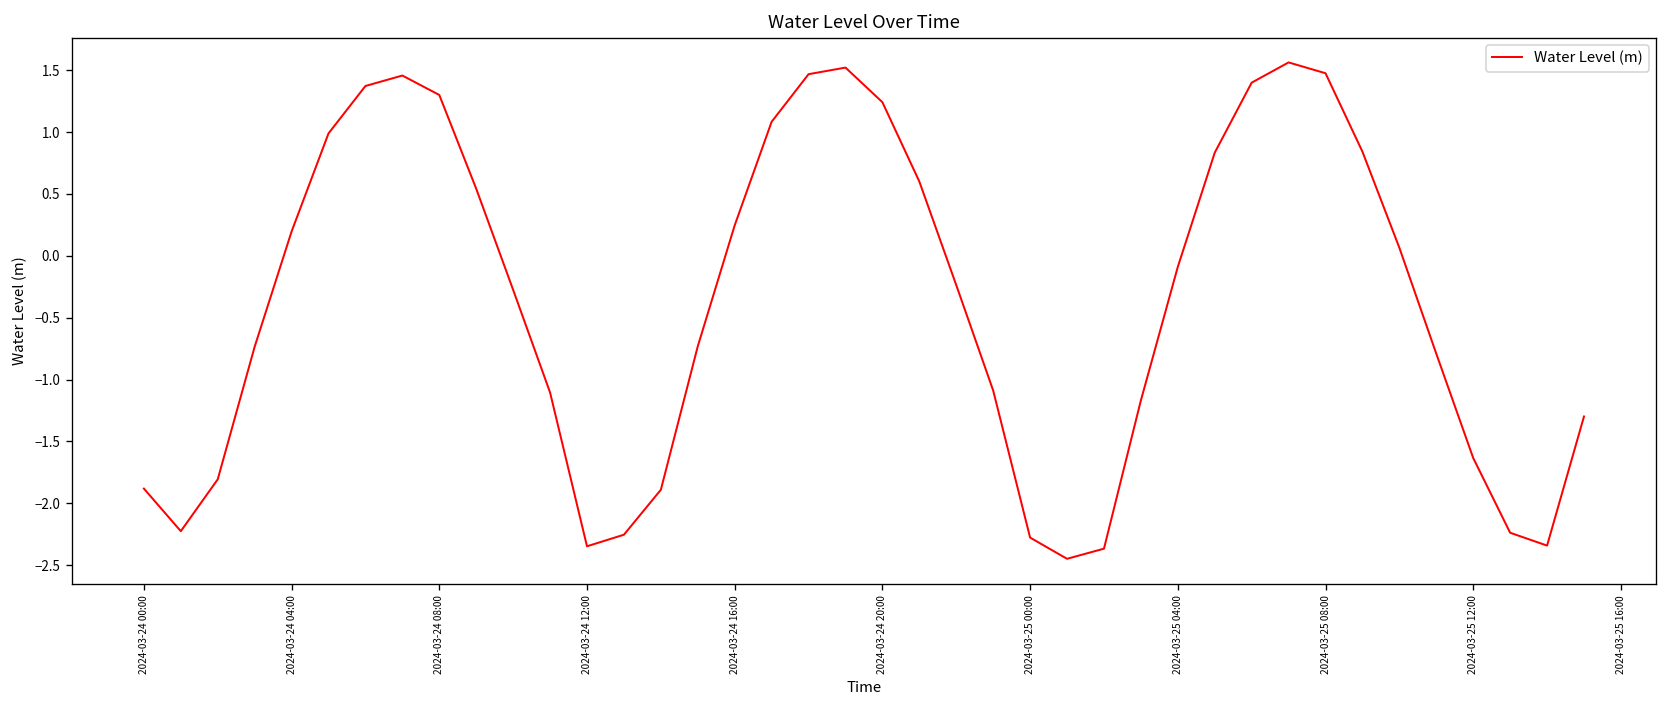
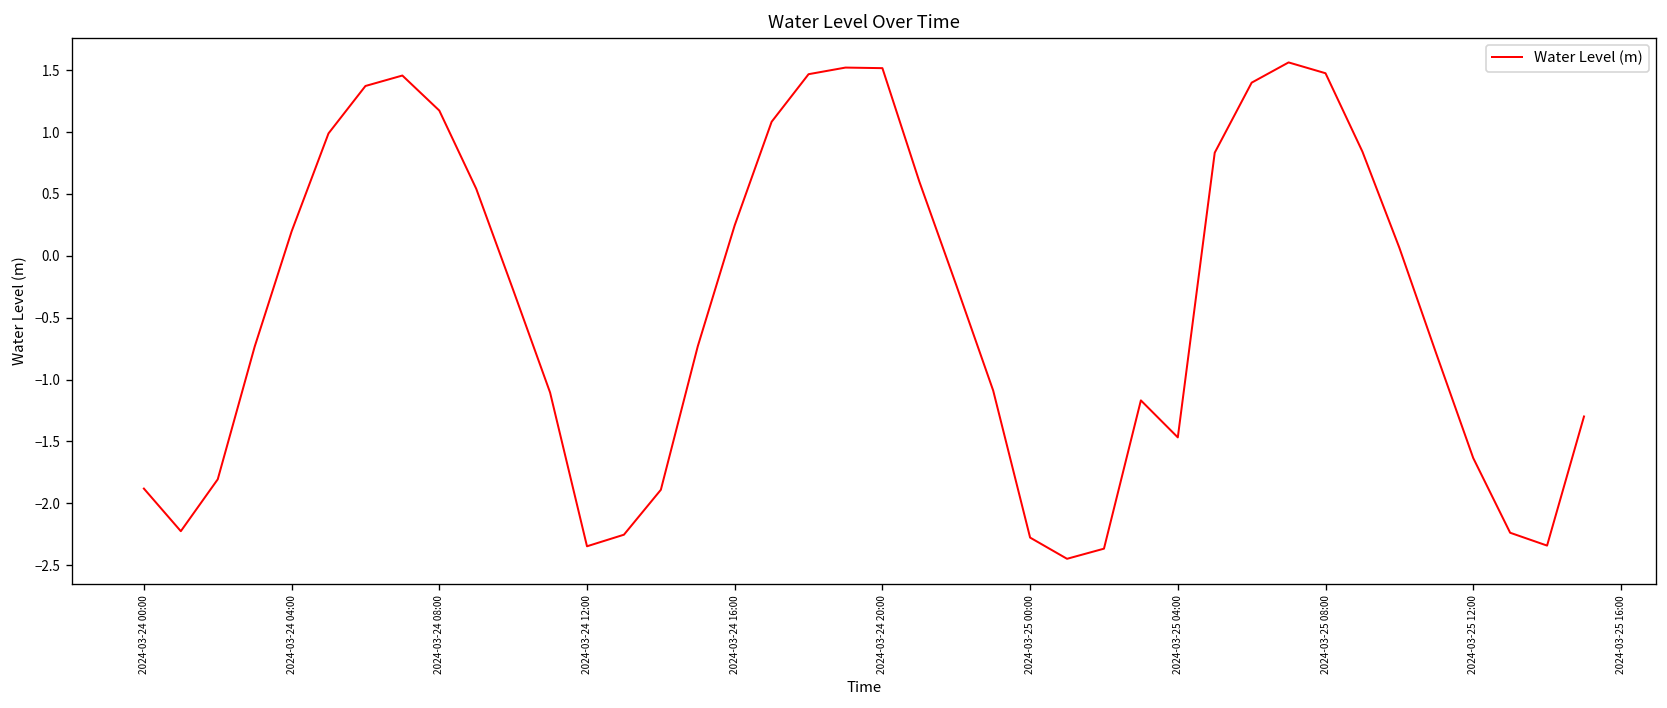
2024-03-24 08:00: 1.30 -> 1.17
2024-03-24 20:00: 1.24 -> 1.52
2024-03-25 04:00: -0.09 -> -1.47
